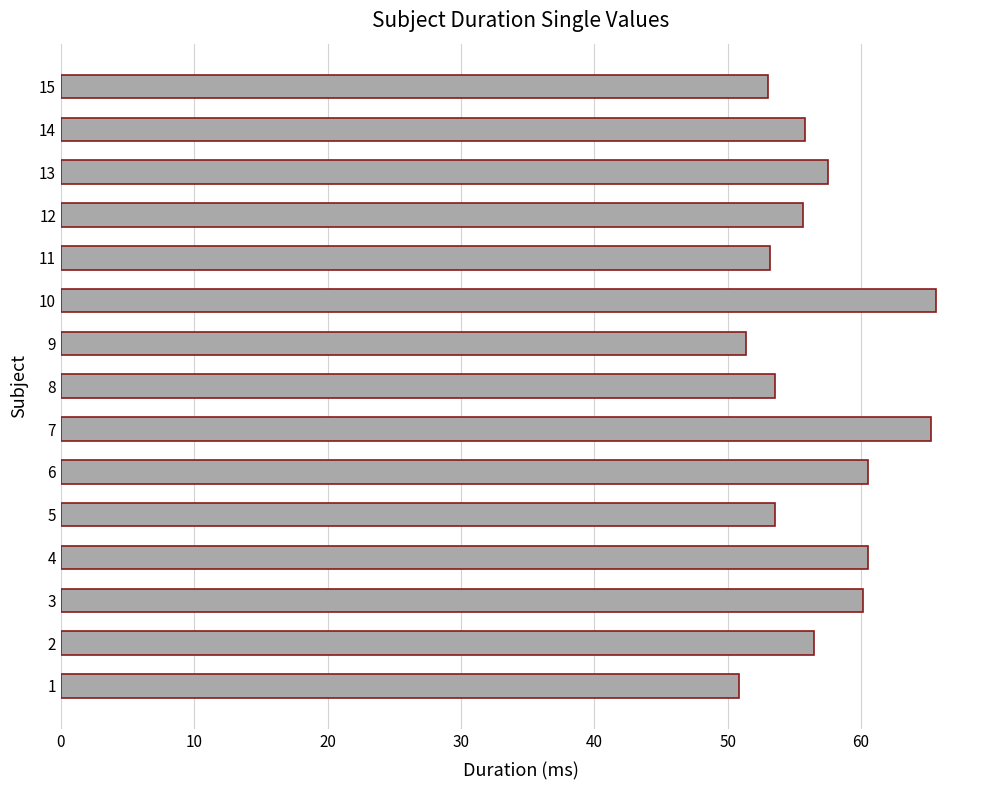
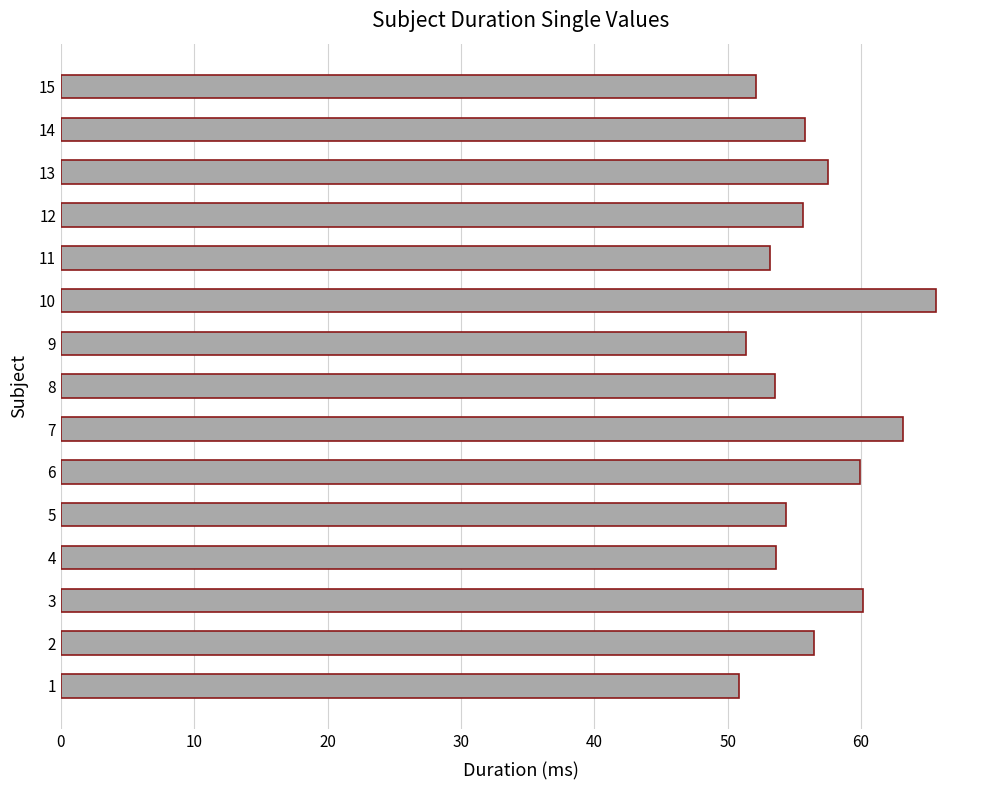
15: 53.0 -> 52.1
7: 65.3 -> 63.1
6: 60.5 -> 59.9
5: 53.5 -> 54.4
4: 60.5 -> 53.6
